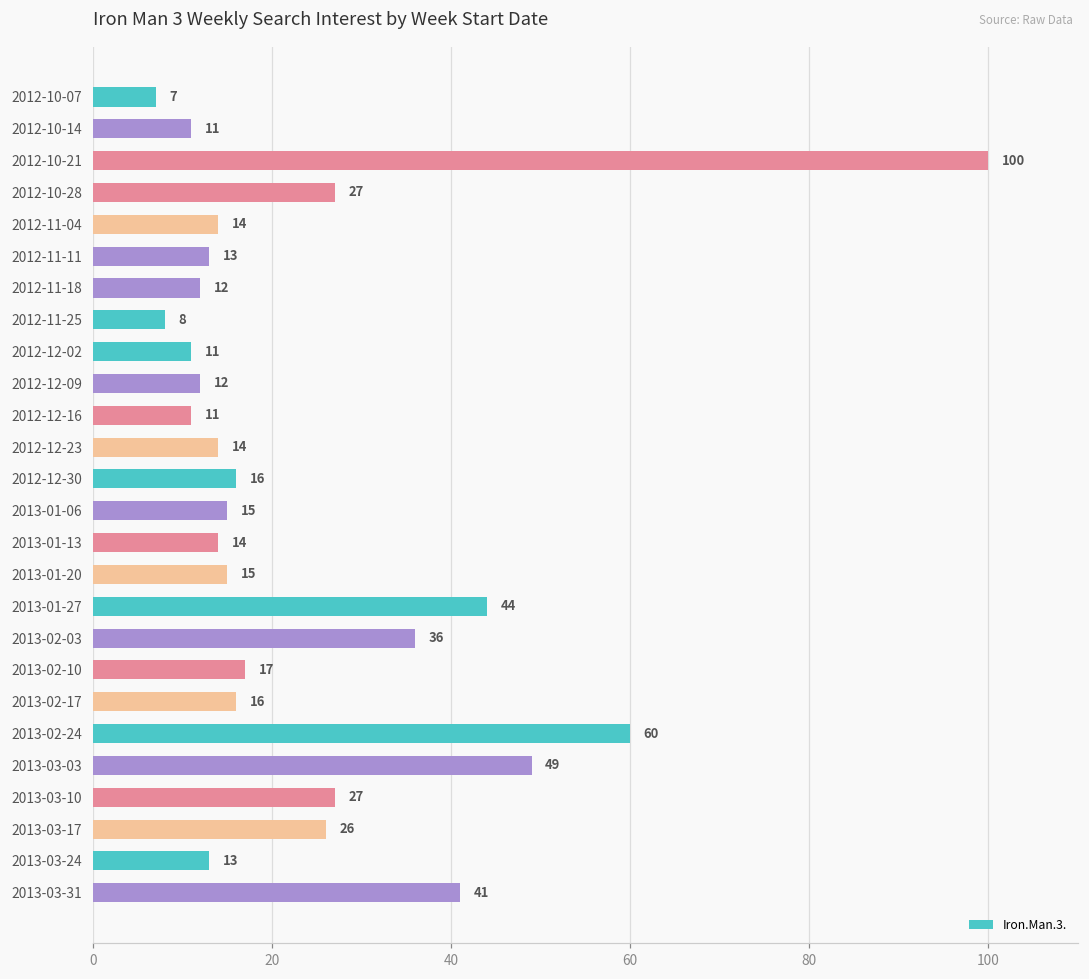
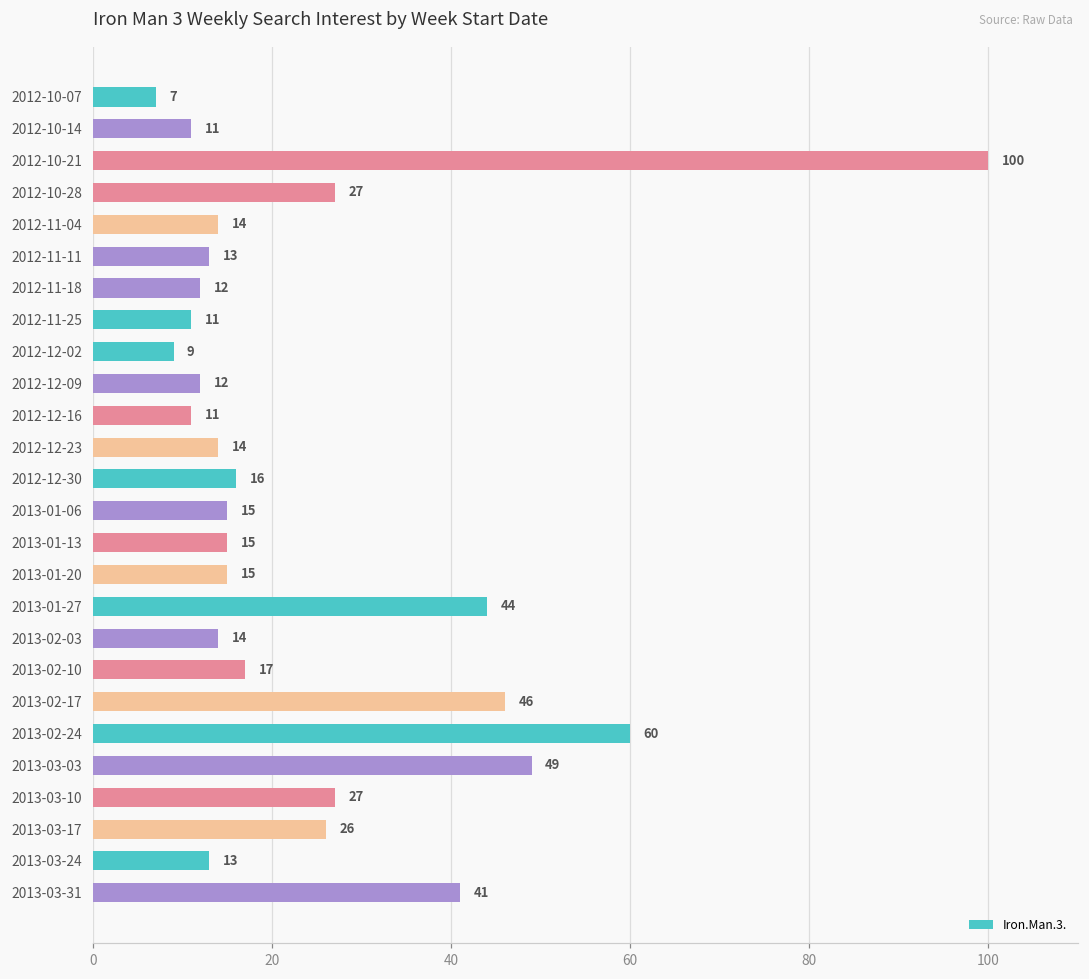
2012-11-25: 8 -> 11
2012-12-02: 11 -> 9
2013-01-13: 14 -> 15
2013-02-03: 36 -> 14
2013-02-17: 16 -> 46
